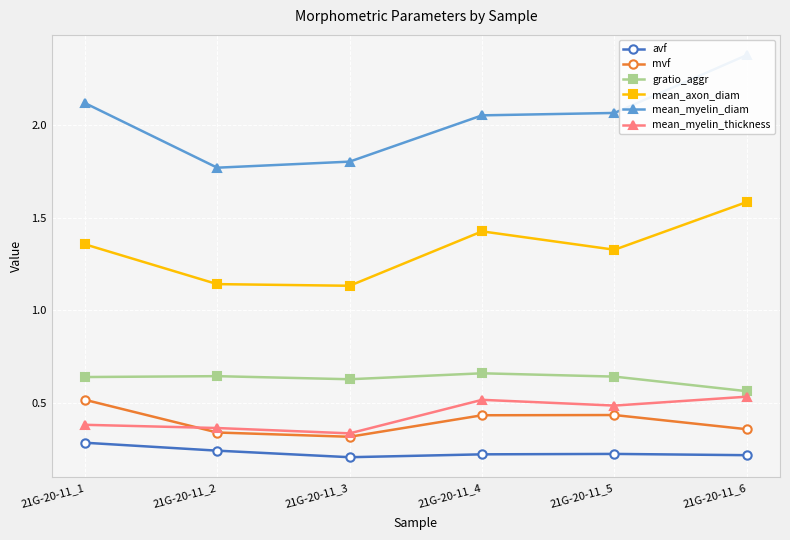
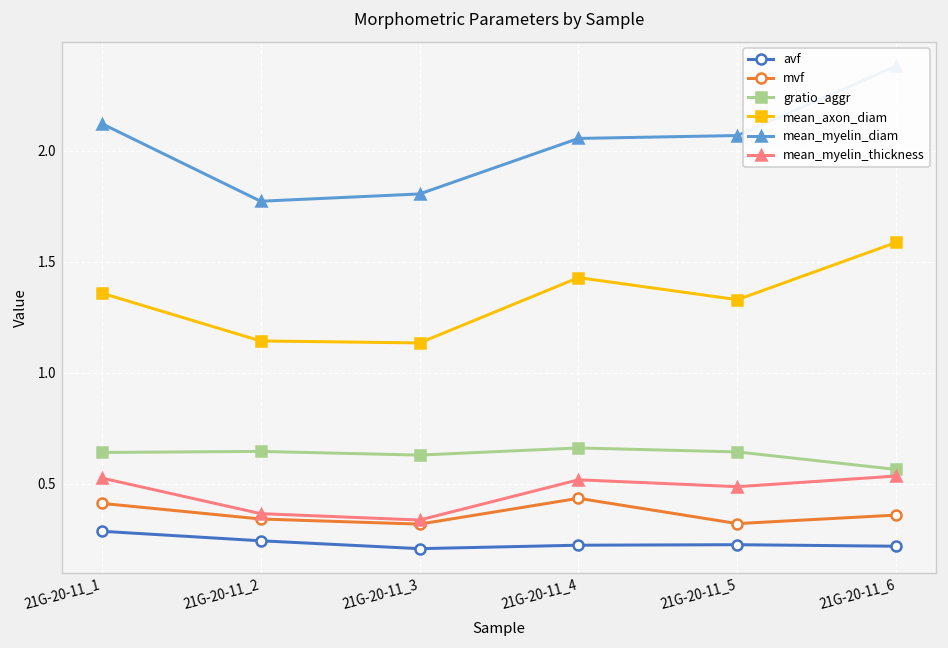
mvf, 21G-20-11_1: 0.52 -> 0.41
mean_myelin_thickness, 21G-20-11_1: 0.38 -> 0.52
mvf, 21G-20-11_5: 0.43 -> 0.32
